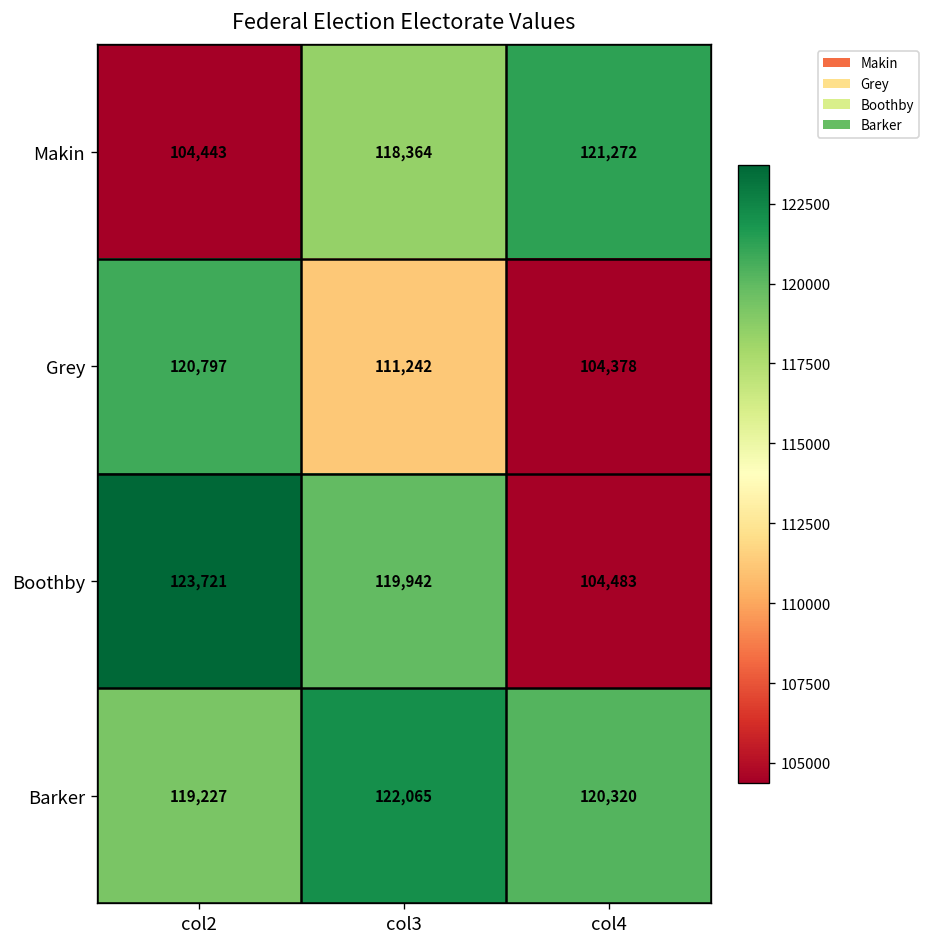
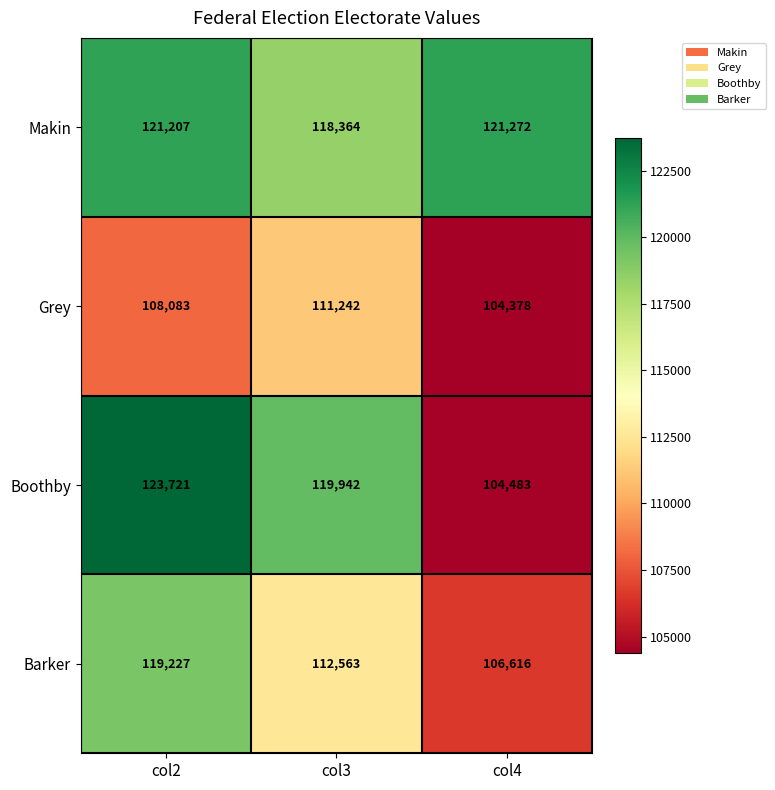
Makin, col2: 104,443 -> 121,207
Grey, col2: 120,797 -> 108,083
Barker, col3: 122,065 -> 112,563
Barker, col4: 120,320 -> 106,616
